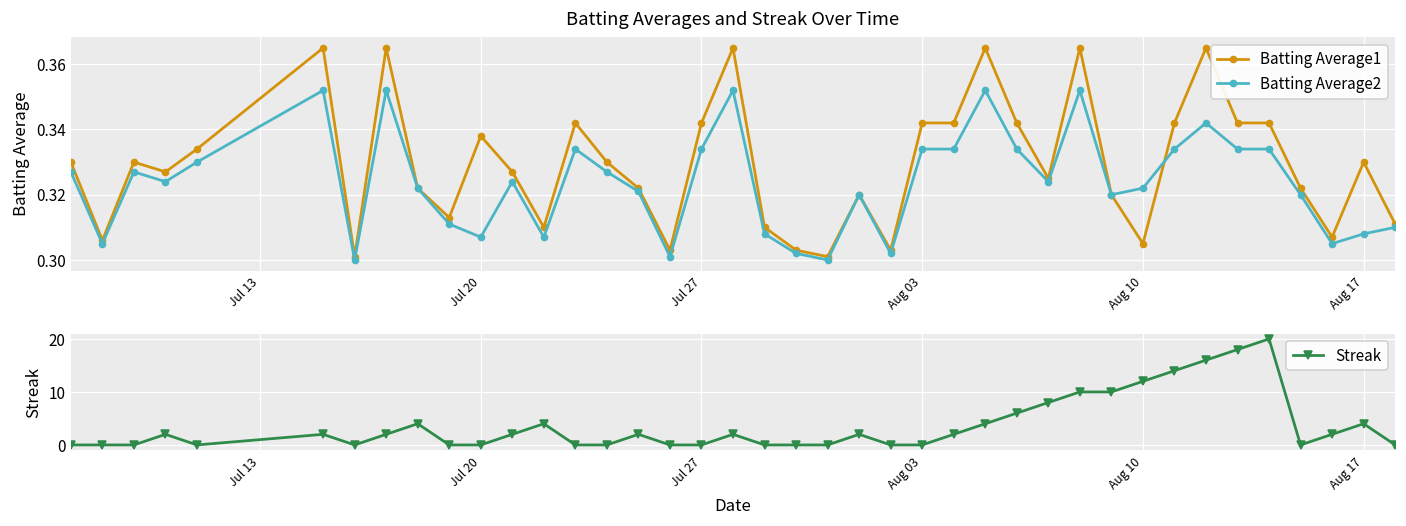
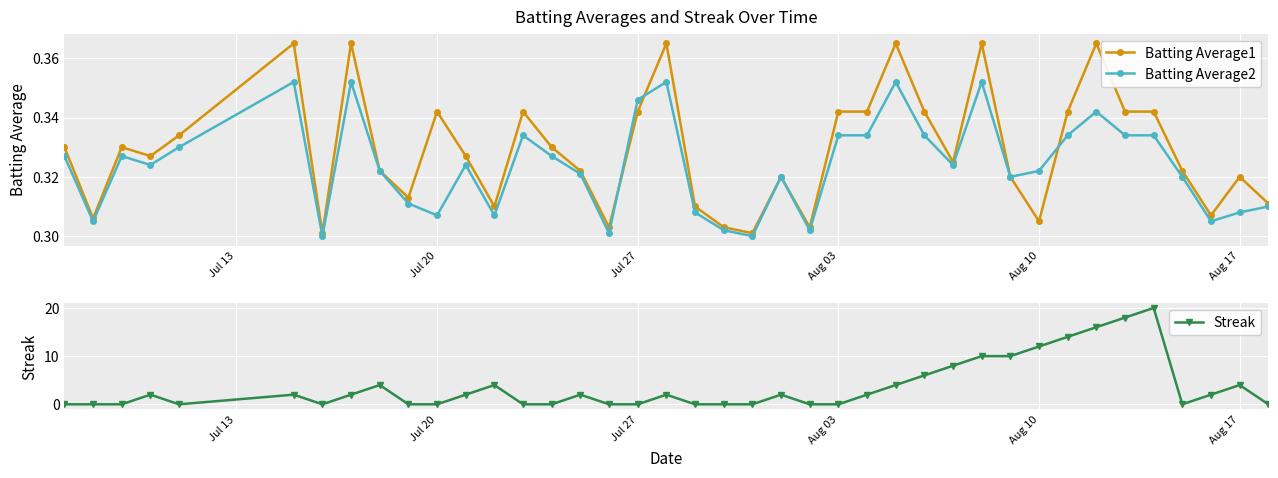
Batting Averages and Streak Over Time, Batting Average1, Jul 20: 0.338 -> 0.342
Batting Averages and Streak Over Time, Batting Average2, Jul 27: 0.334 -> 0.346
Batting Averages and Streak Over Time, Batting Average1, Aug 17: 0.33 -> 0.32
